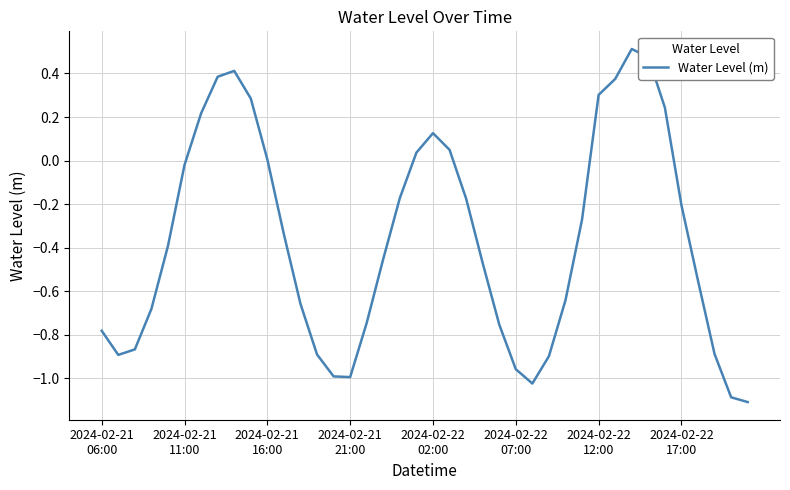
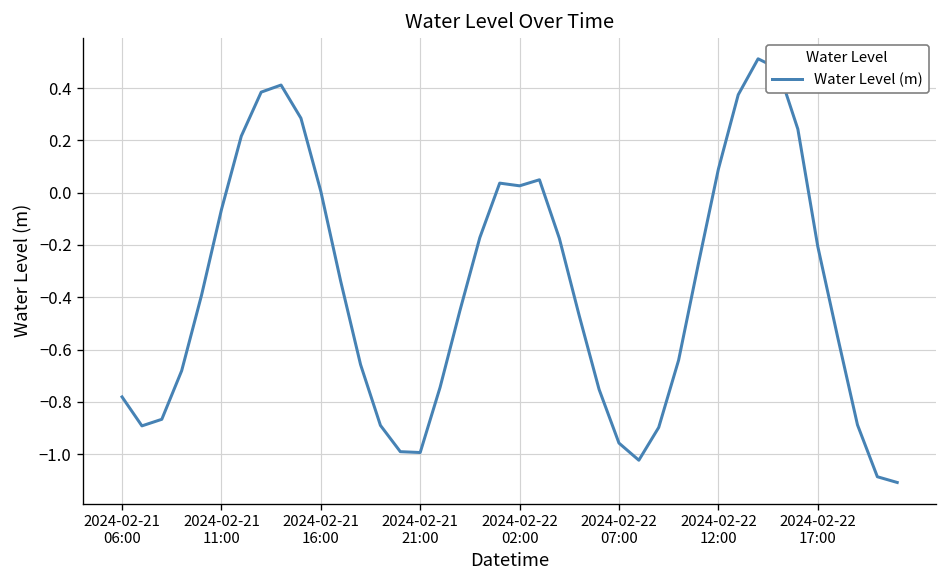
2024-02-21 11:00: -0.02 -> -0.07
2024-02-22 02:00: 0.13 -> 0.03
2024-02-22 12:00: 0.30 -> 0.09
